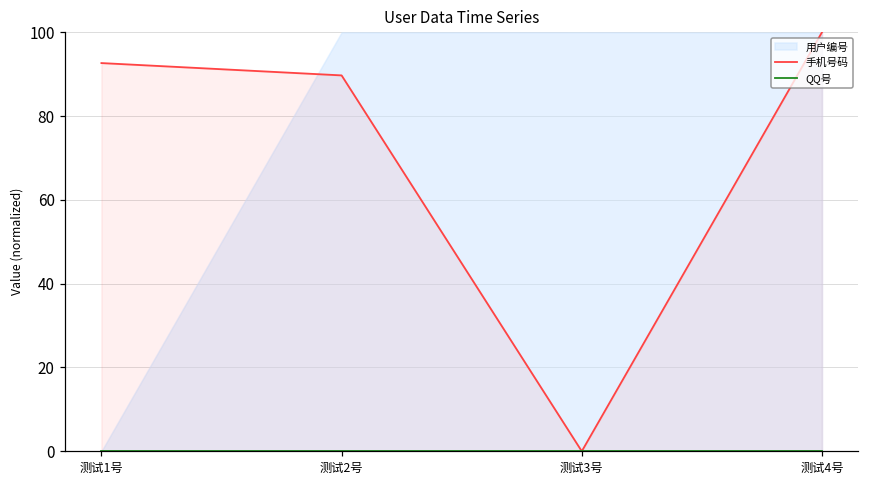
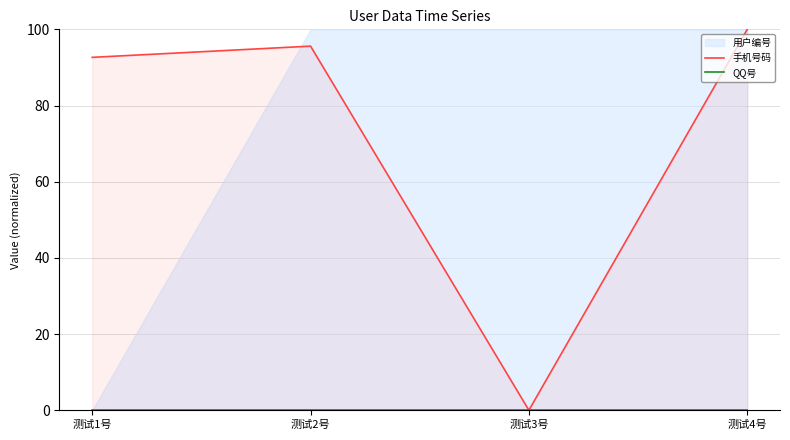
手机号码, 测试2号: 90 -> 96
